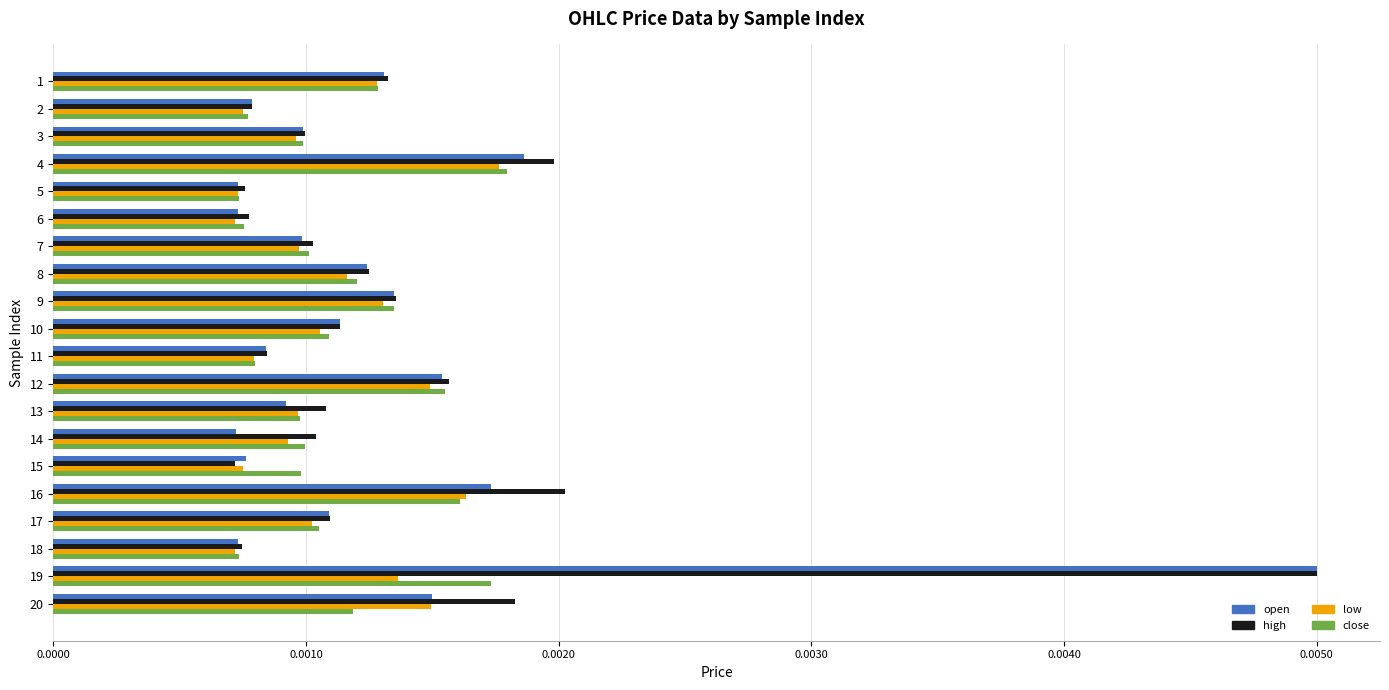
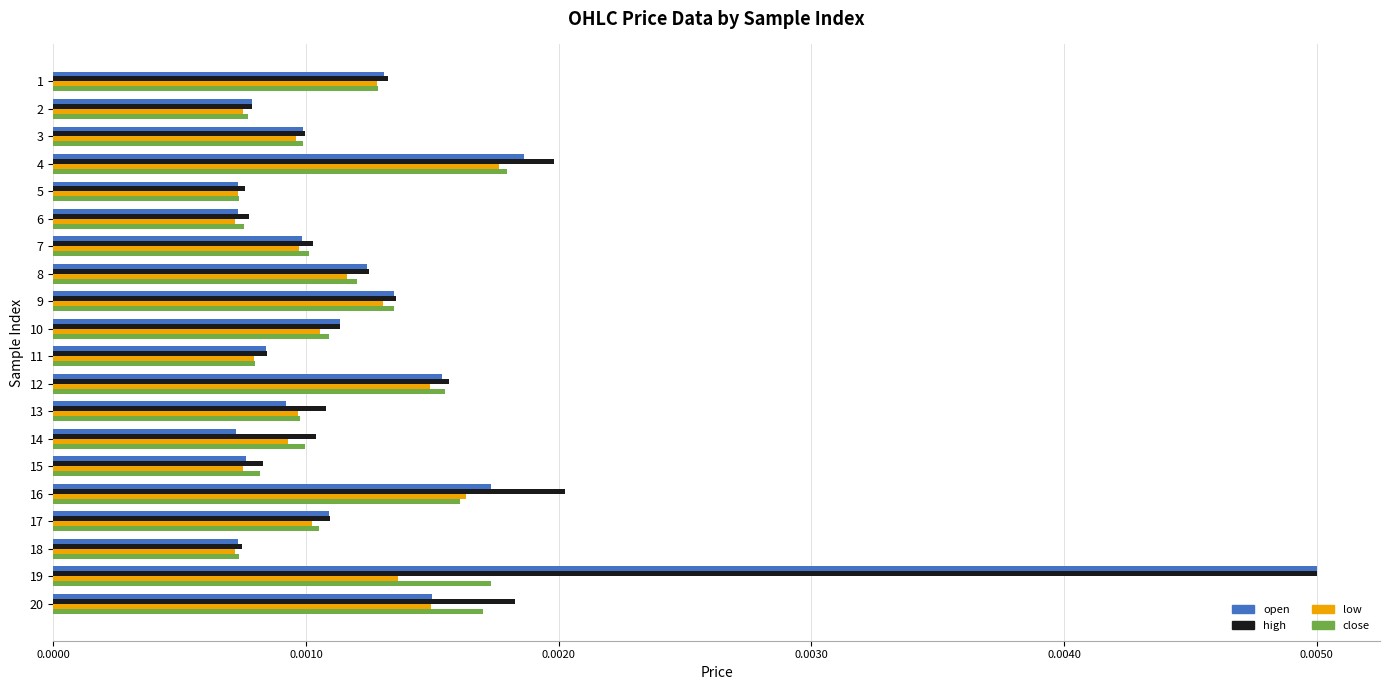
high, 15: 0.00072 -> 0.00083
close, 15: 0.00098 -> 0.00082
close, 20: 0.00119 -> 0.00170
